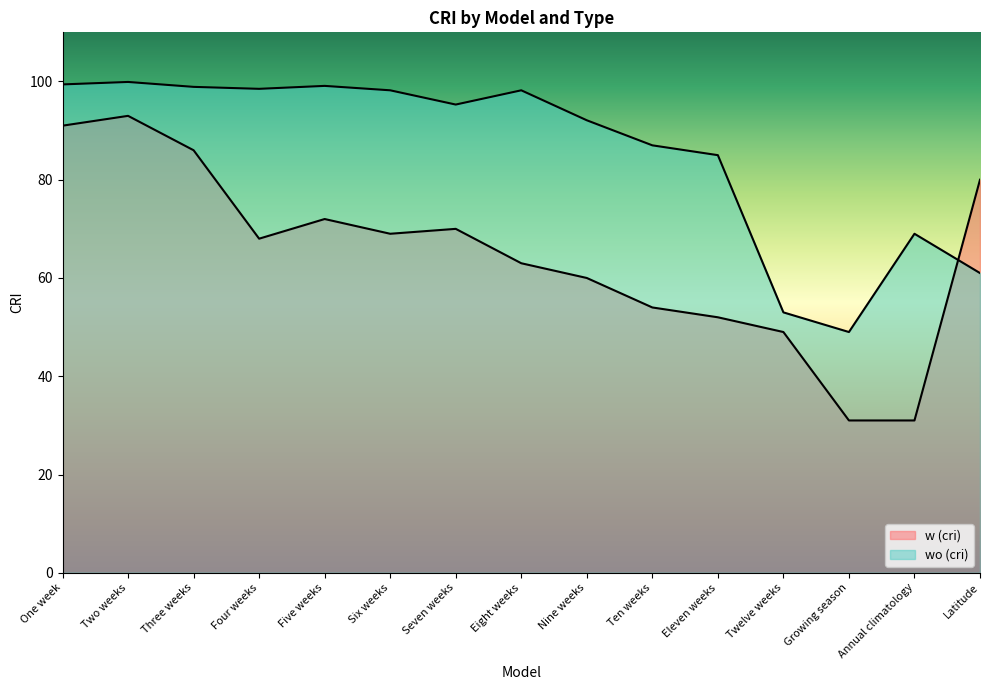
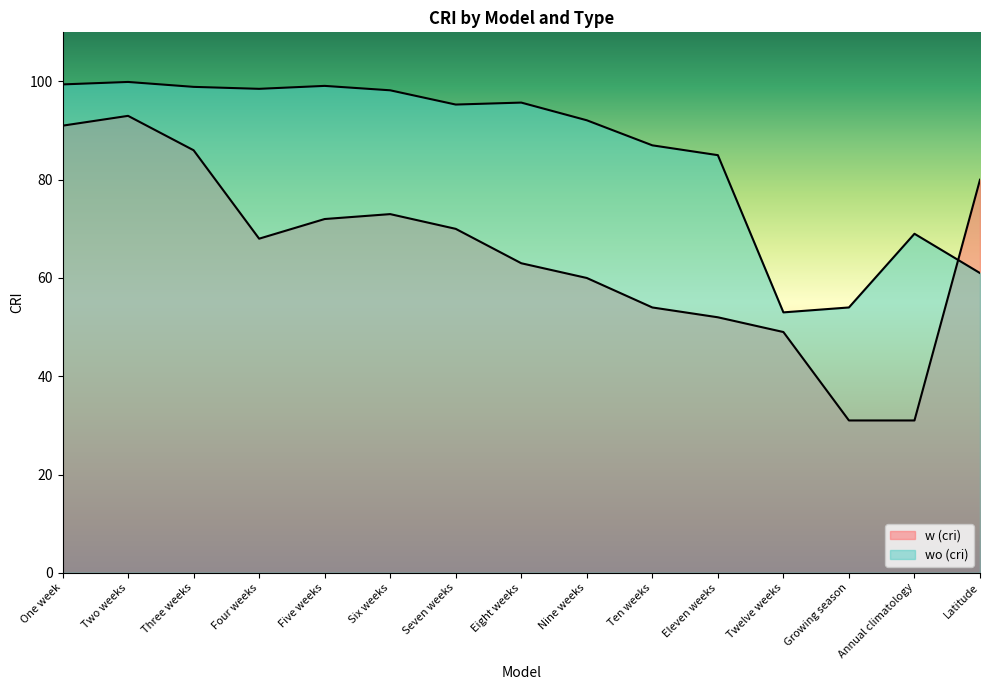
w (cri), Six weeks: 69 -> 73
wo (cri), Eight weeks: 98 -> 96
wo (cri), Growing season: 49 -> 54
